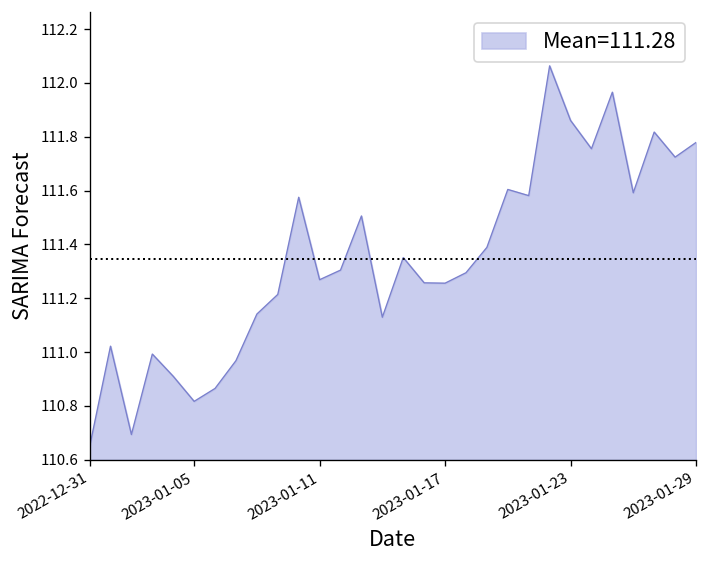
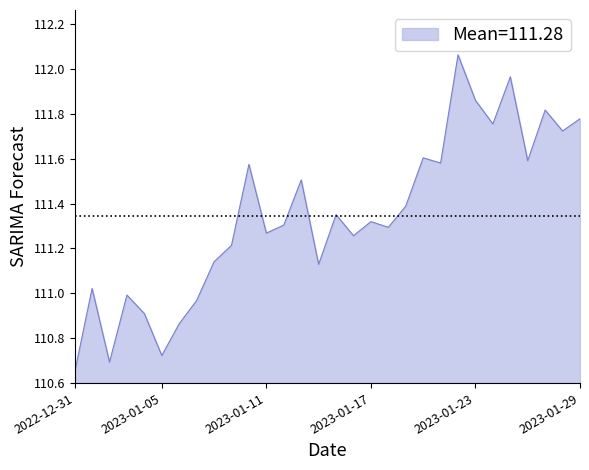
2023-01-05: 110.82 -> 110.72
2023-01-17: 111.26 -> 111.32
